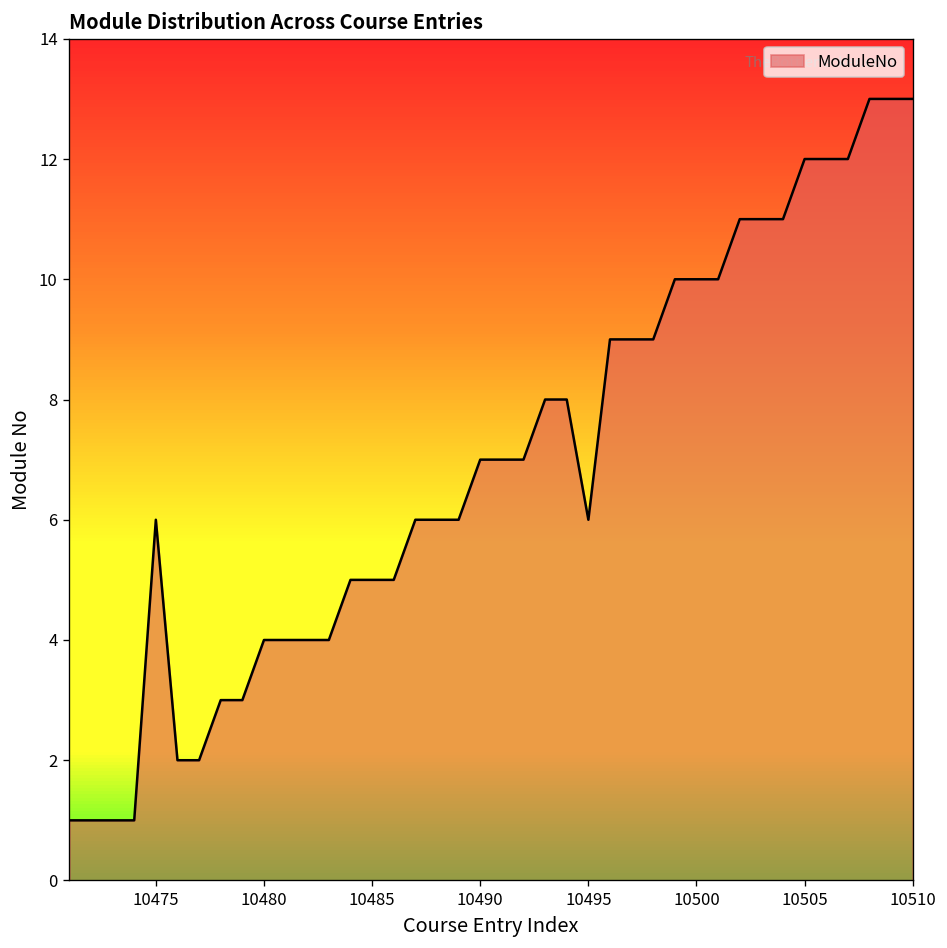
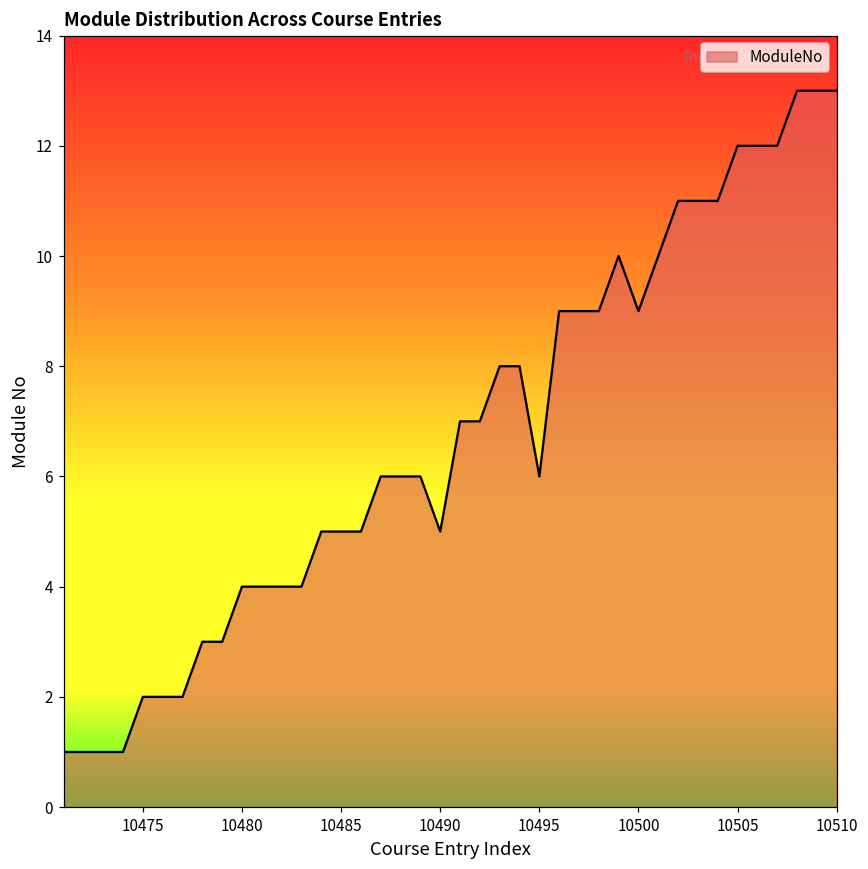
10475: 6 -> 2
10490: 7 -> 5
10500: 10 -> 9
